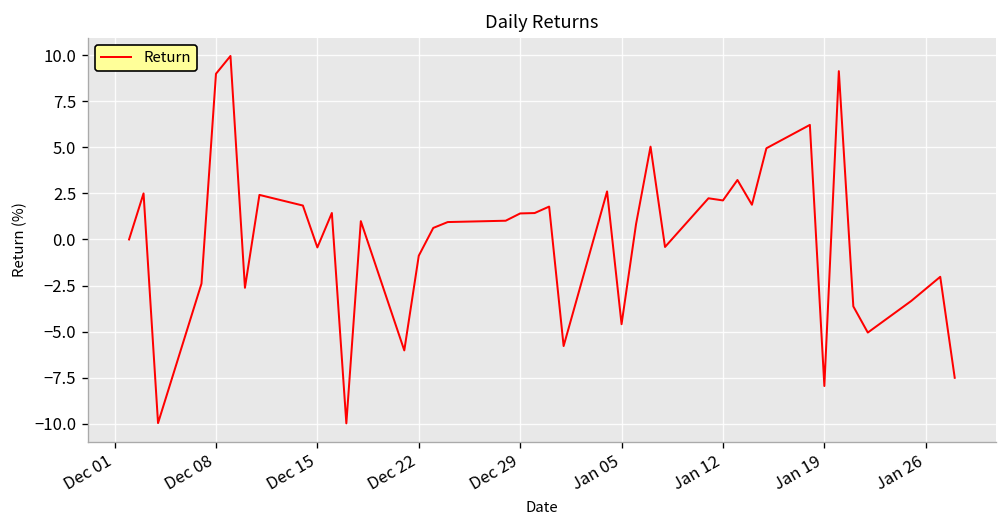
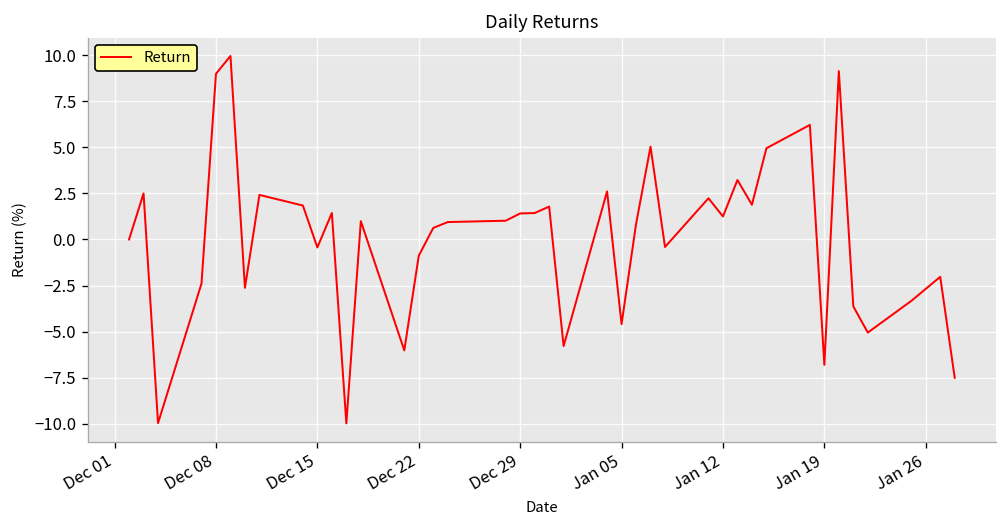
Jan 12: 2.1 -> 1.2
Jan 19: -7.9 -> -6.8
